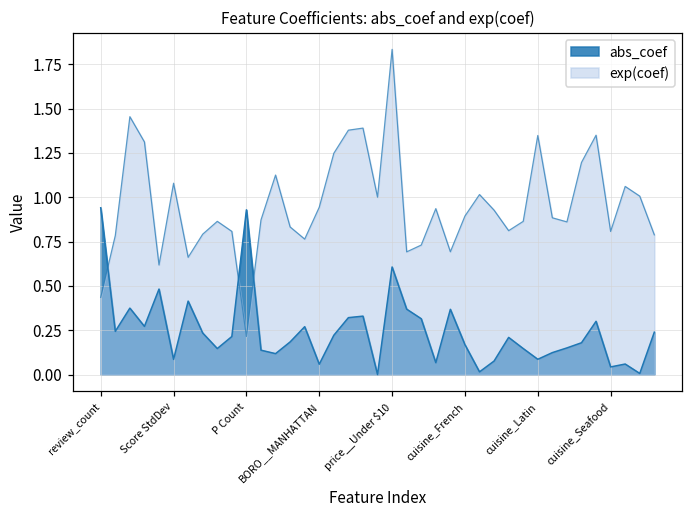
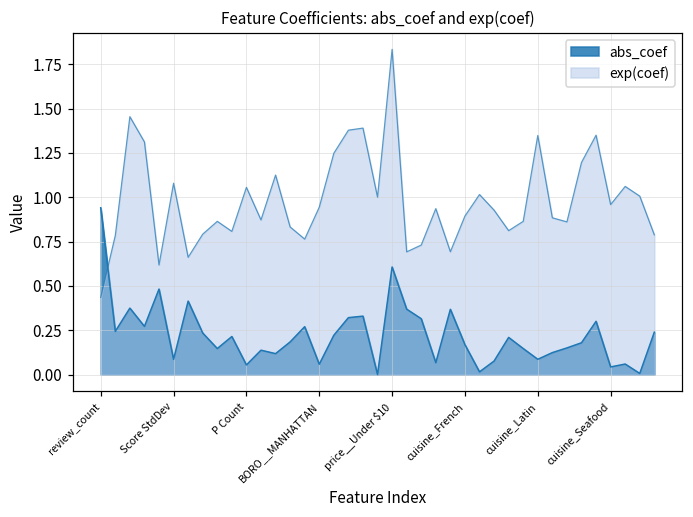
abs_coef, P Count: 0.93 -> 0.05
exp(coef), P Count: 0.21 -> 1.06
exp(coef), cuisine_Seafood: 0.81 -> 0.96
